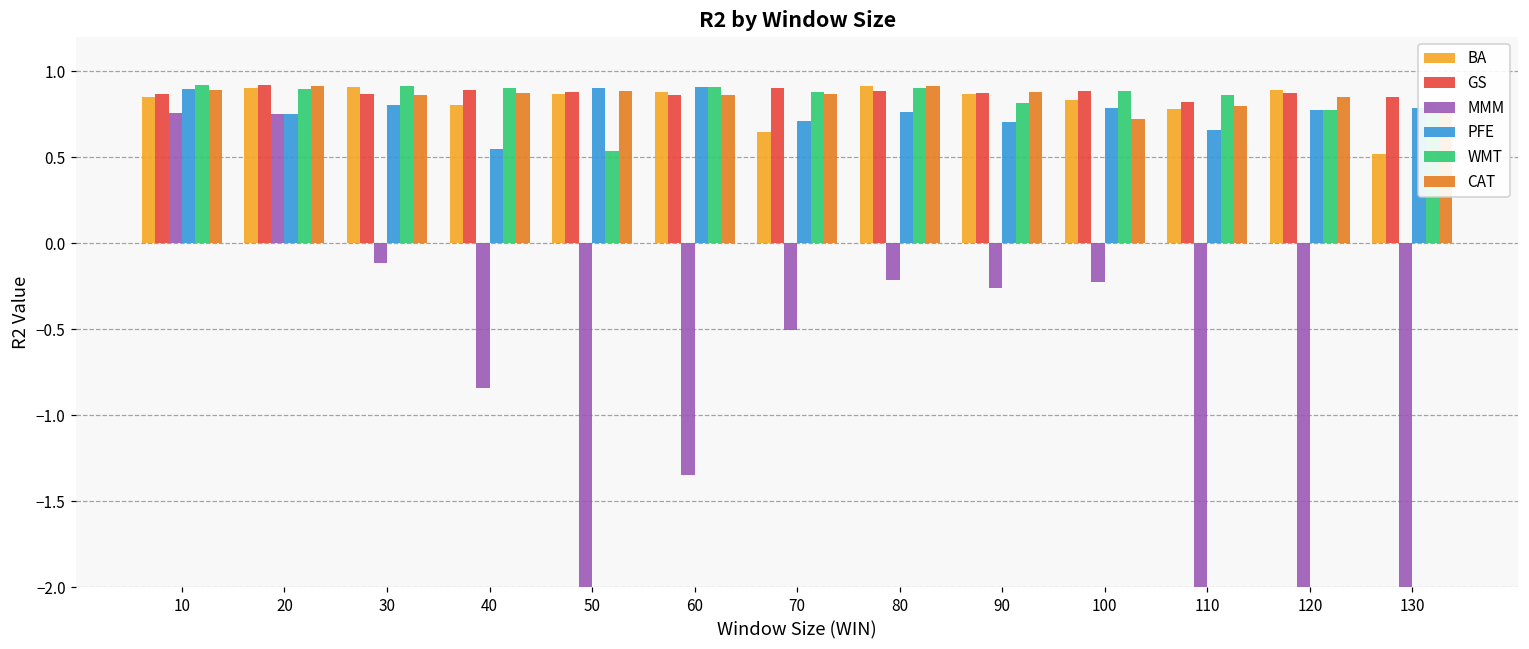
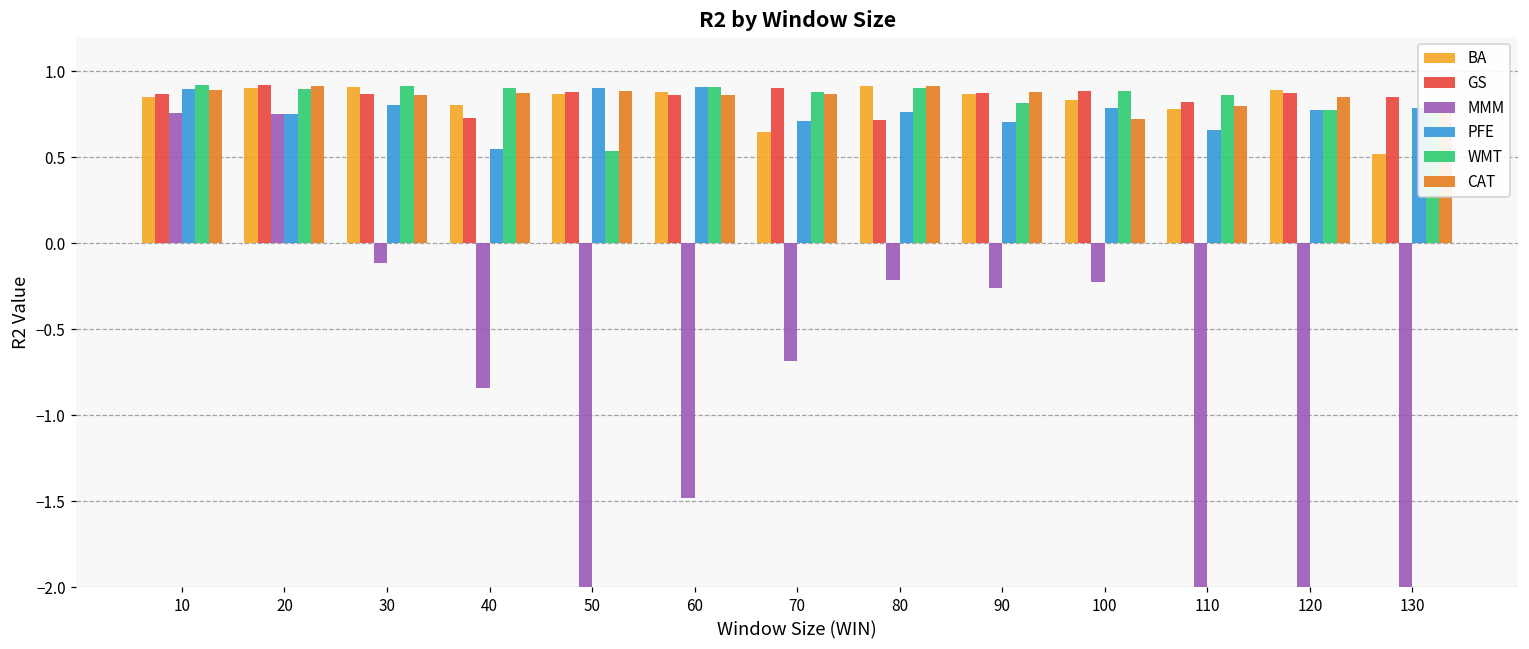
GS, 40: 0.89 -> 0.73
MMM, 60: -1.35 -> -1.48
MMM, 70: -0.50 -> -0.69
GS, 80: 0.88 -> 0.72
